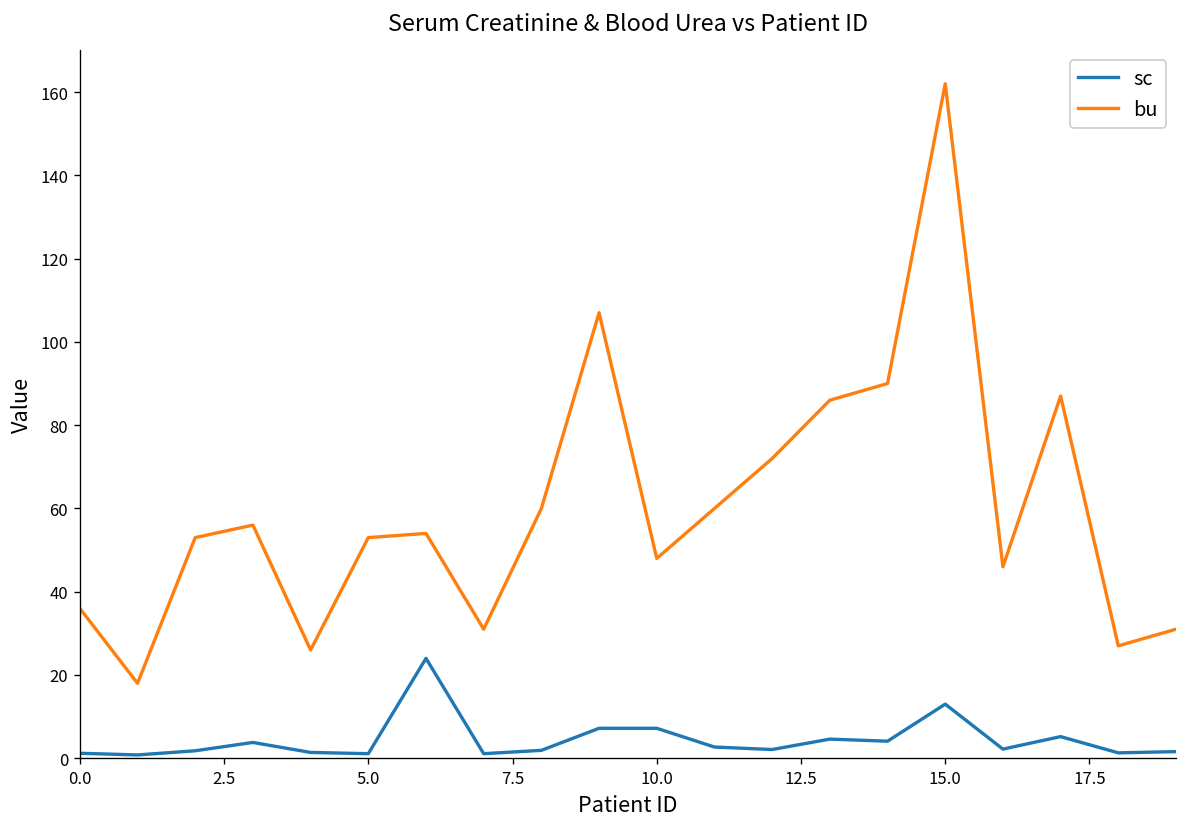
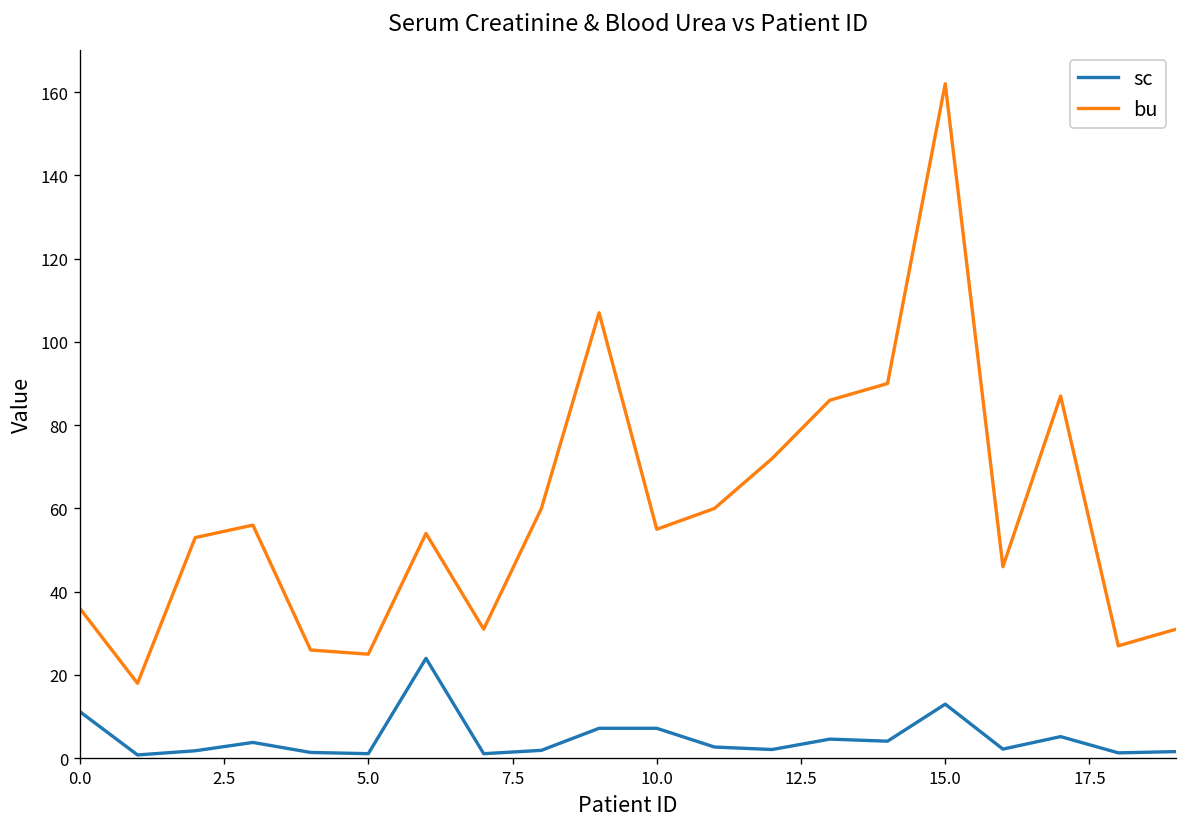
sc, 0.0: 1 -> 11
bu, 5.0: 53 -> 25
bu, 10.0: 48 -> 55
